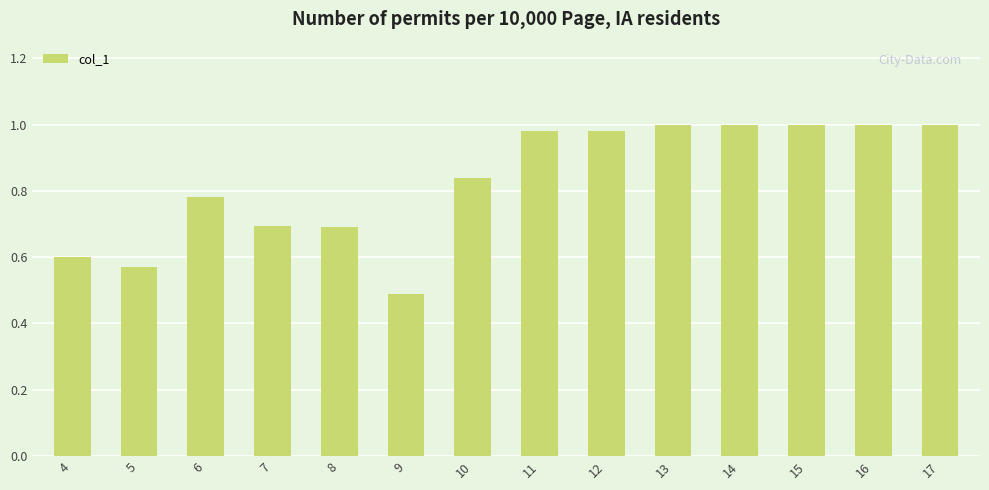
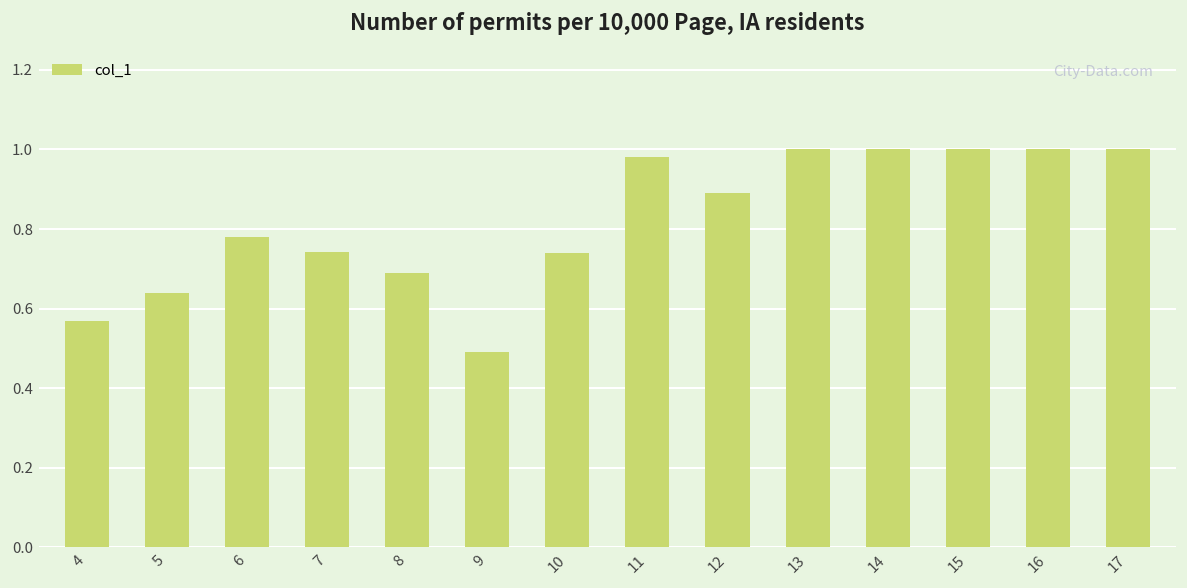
4: 0.60 -> 0.57
5: 0.57 -> 0.64
7: 0.70 -> 0.74
10: 0.84 -> 0.74
12: 0.98 -> 0.89
